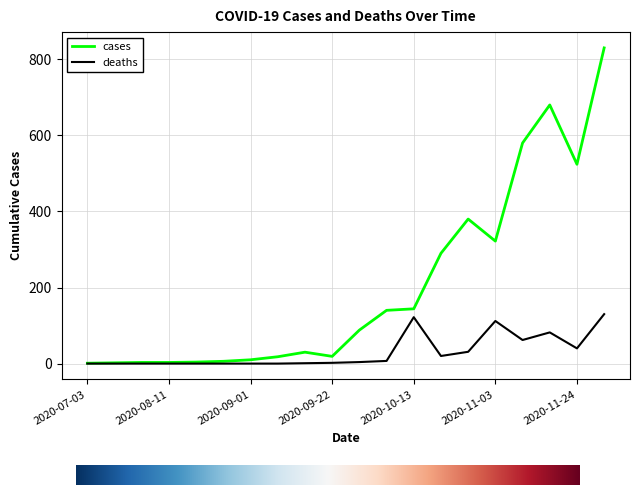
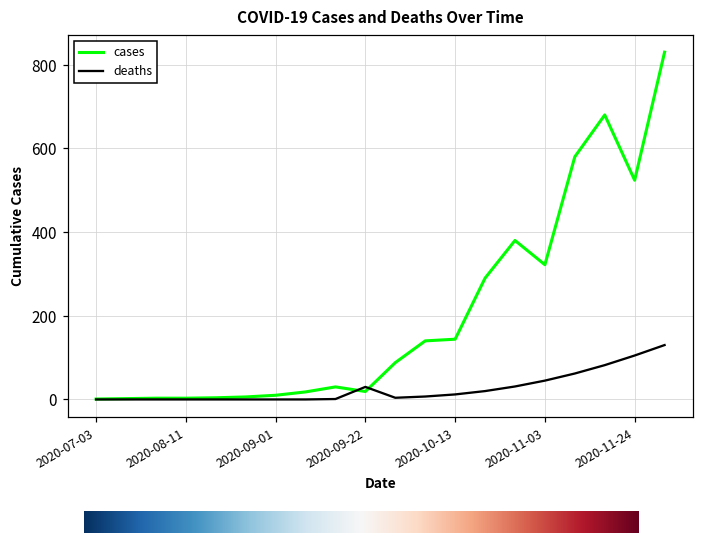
deaths, 2020-09-22: 0 -> 30
deaths, 2020-10-13: 120 -> 10
deaths, 2020-11-03: 110 -> 50
deaths, 2020-11-24: 40 -> 110
